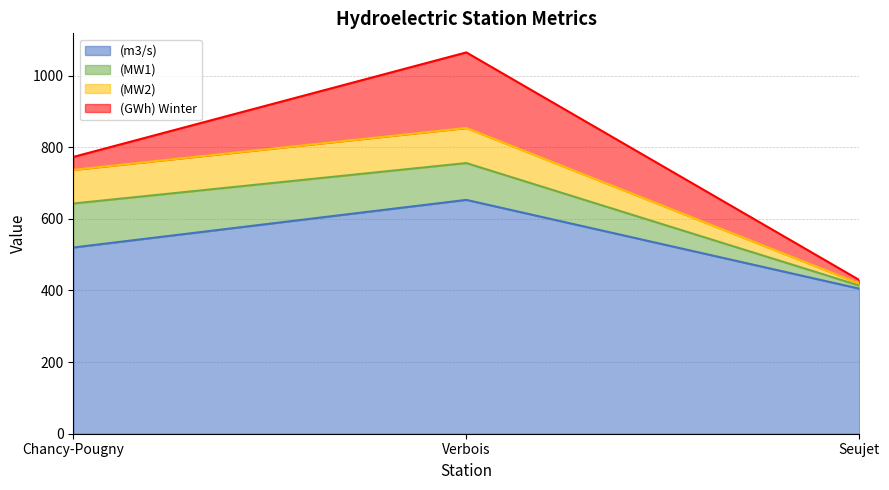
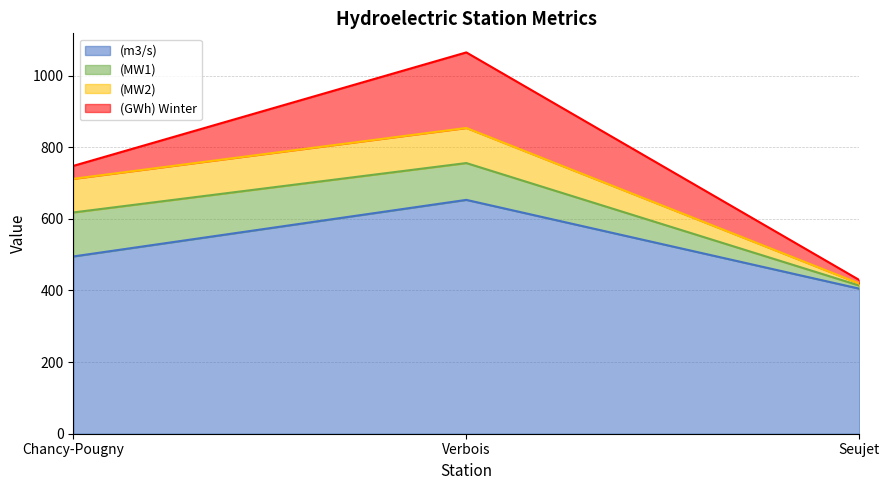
(m3/s), Chancy-Pougny: 520 -> 500
